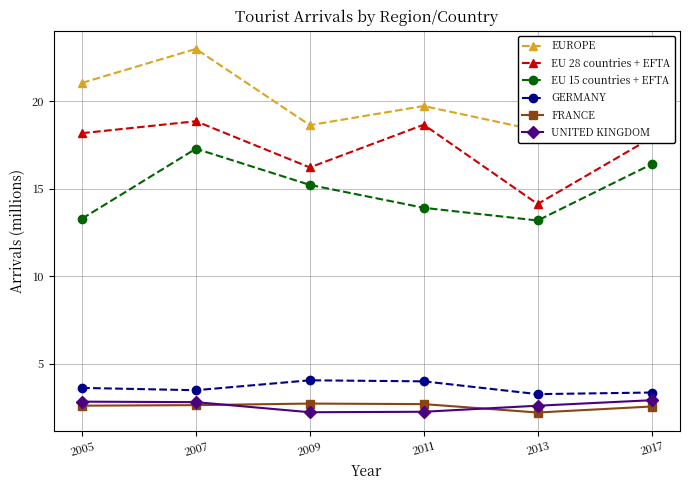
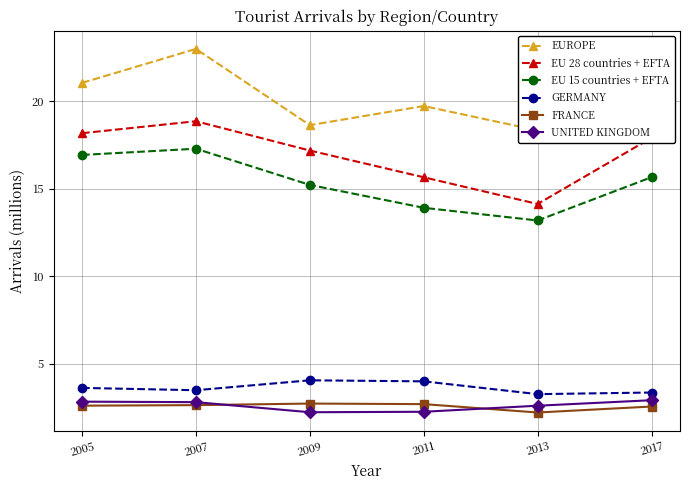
EU 15 countries + EFTA, 2005: 13.3 -> 16.9
EU 28 countries + EFTA, 2009: 16.2 -> 17.2
EU 28 countries + EFTA, 2011: 18.7 -> 15.7
EU 15 countries + EFTA, 2017: 16.4 -> 15.7
